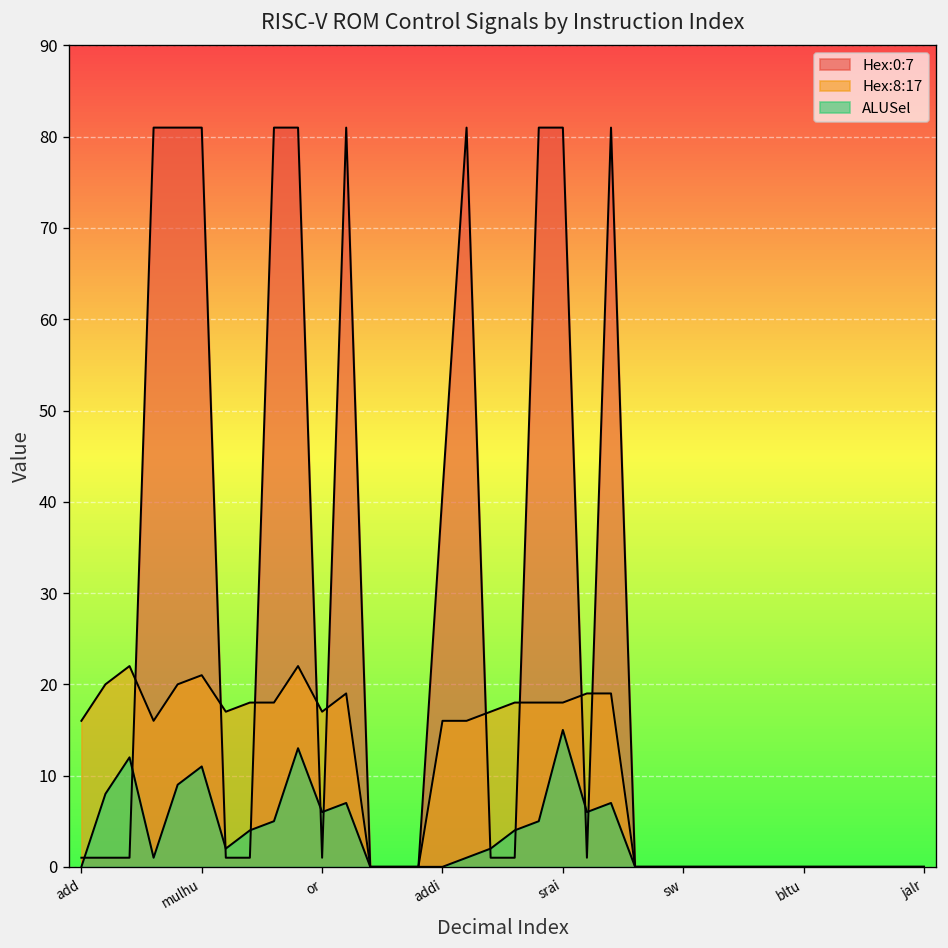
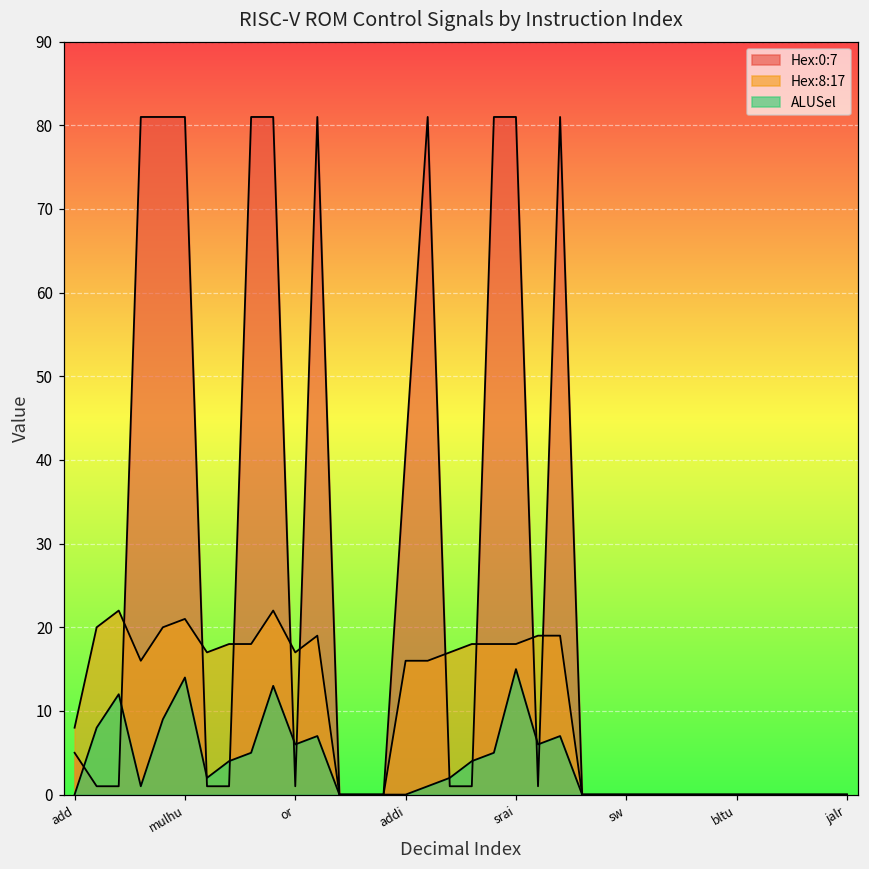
Hex:0:7, add: 1 -> 5
Hex:8:17, add: 16 -> 8
ALUSel, mulhu: 11 -> 14
